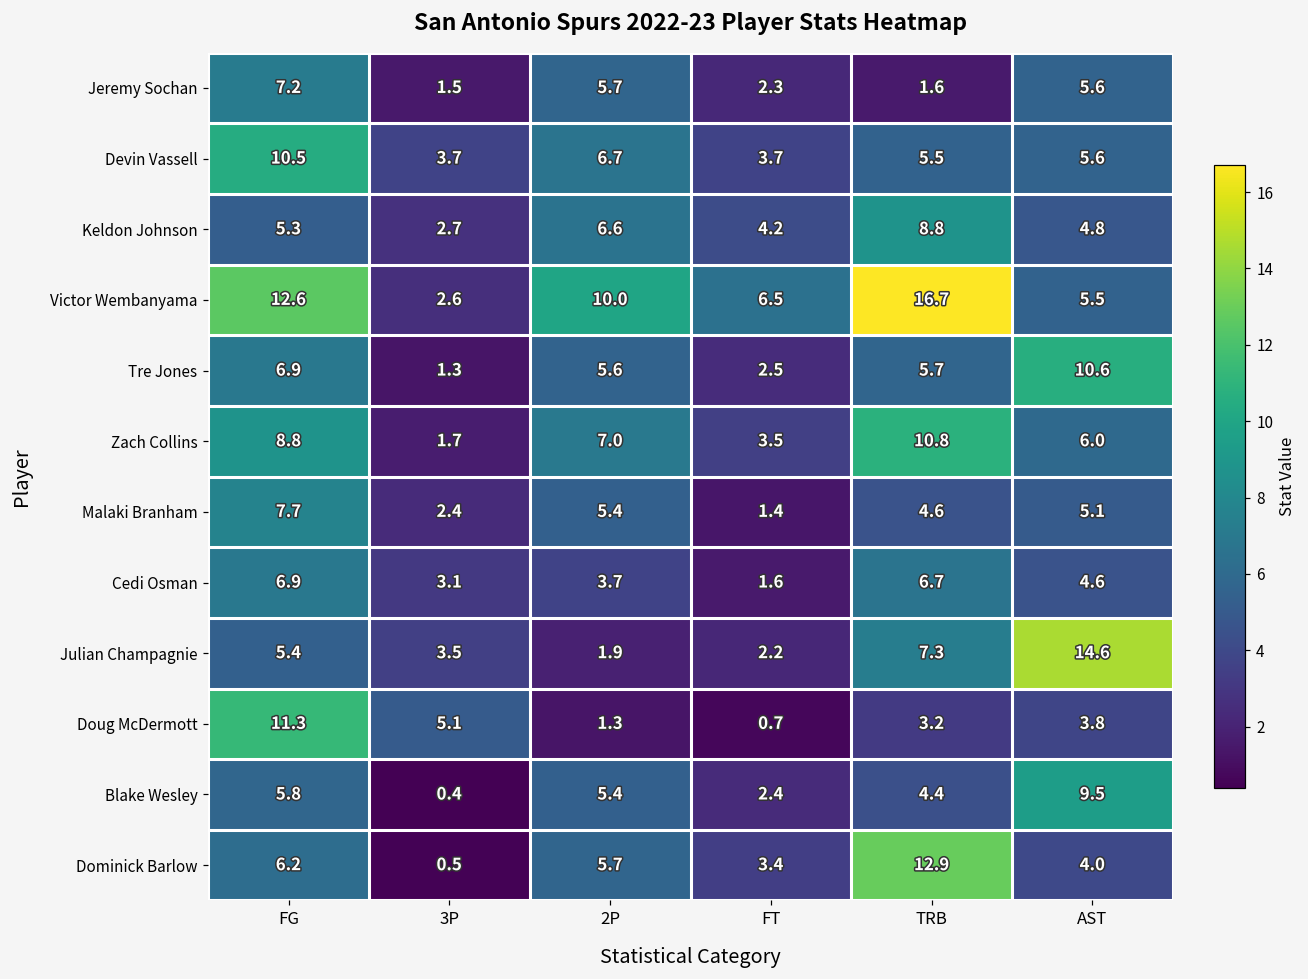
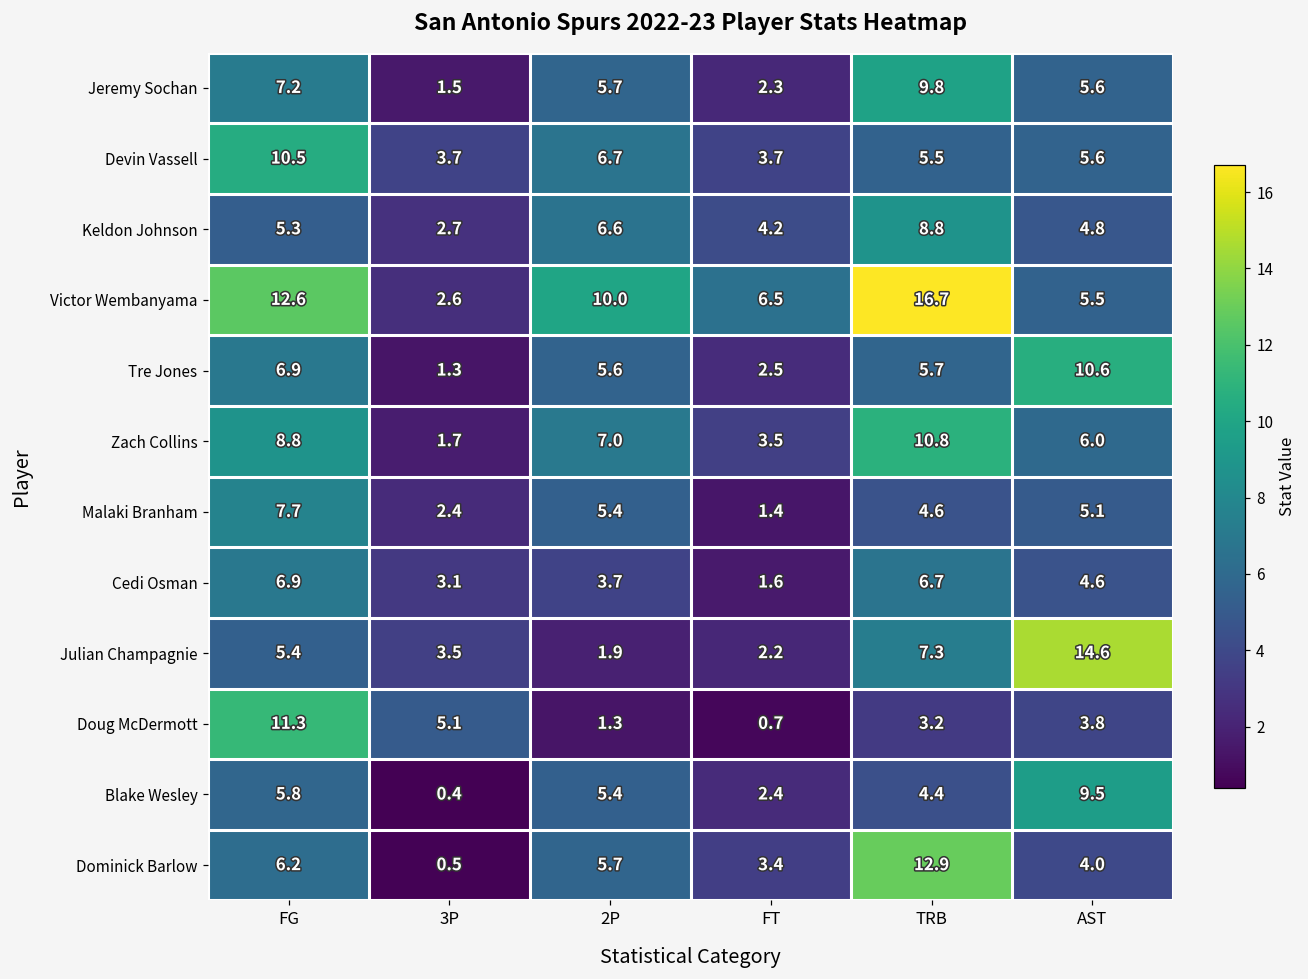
Jeremy Sochan, TRB: 1.6 -> 9.8
